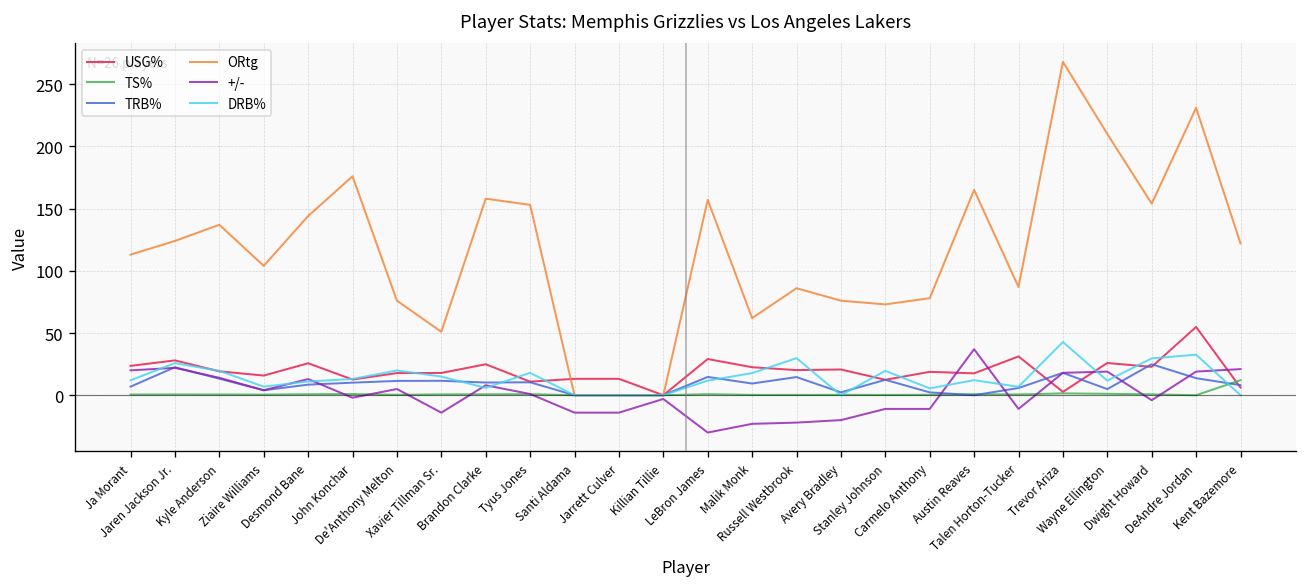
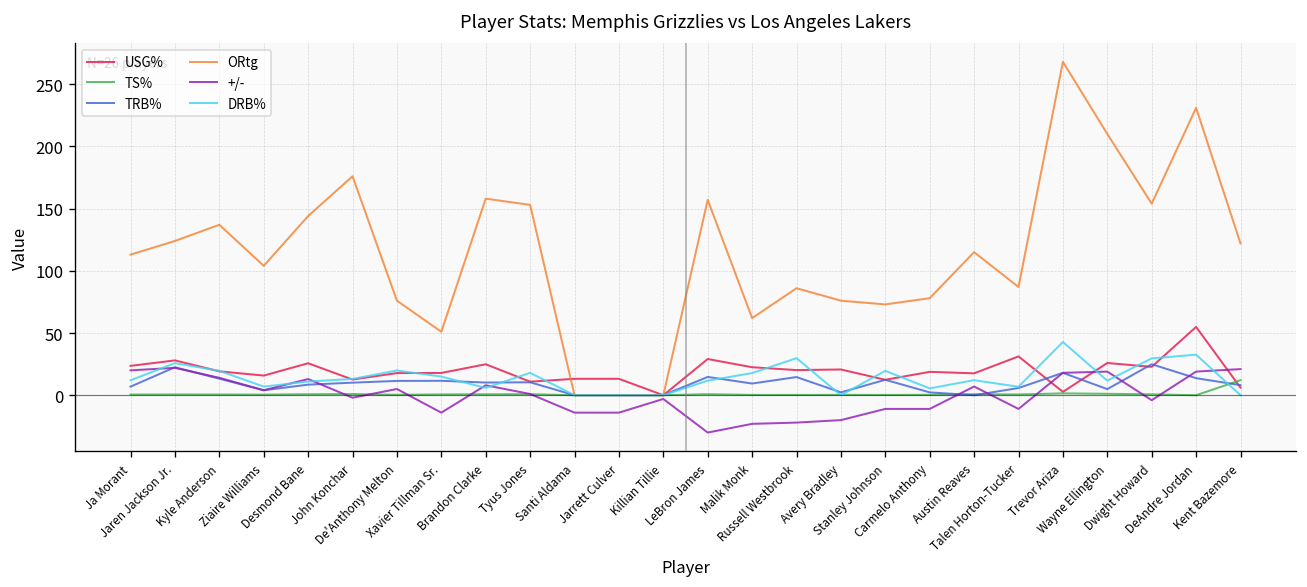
ORtg, Austin Reaves: 165 -> 115
+/-, Austin Reaves: 37 -> 7
